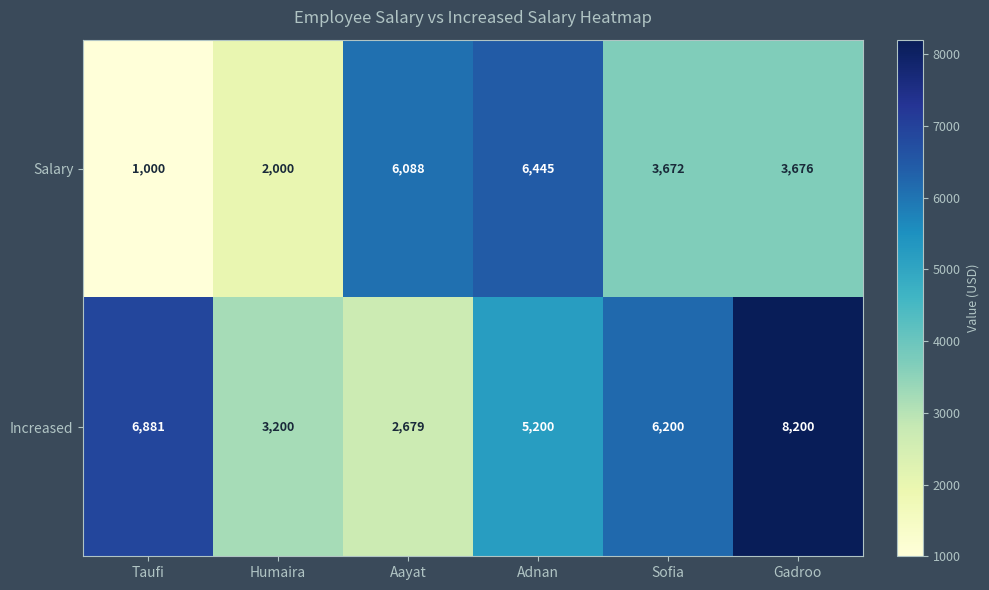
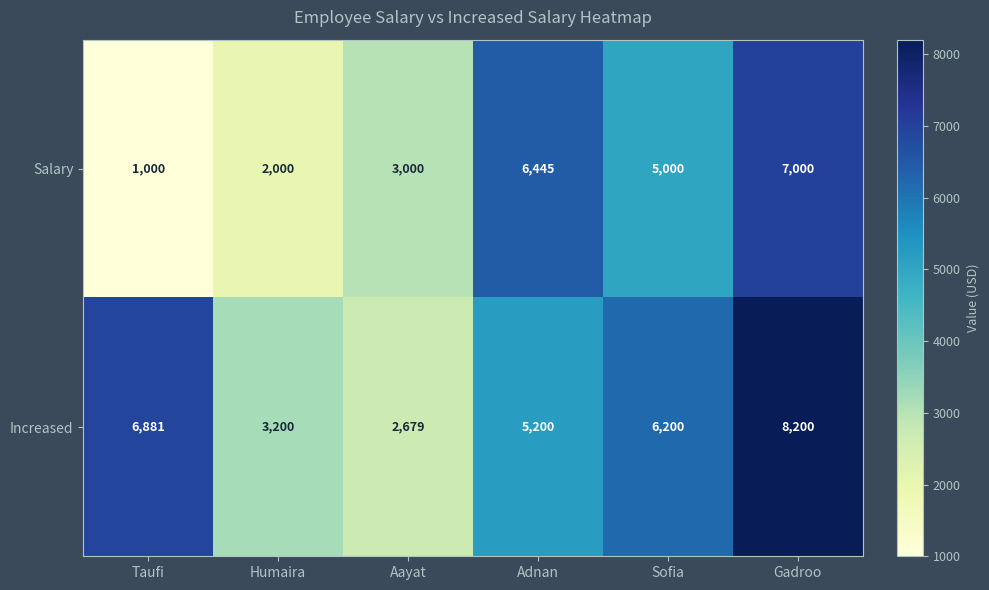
Salary, Aayat: 6,088 -> 3,000
Salary, Sofia: 3,672 -> 5,000
Salary, Gadroo: 3,676 -> 7,000
